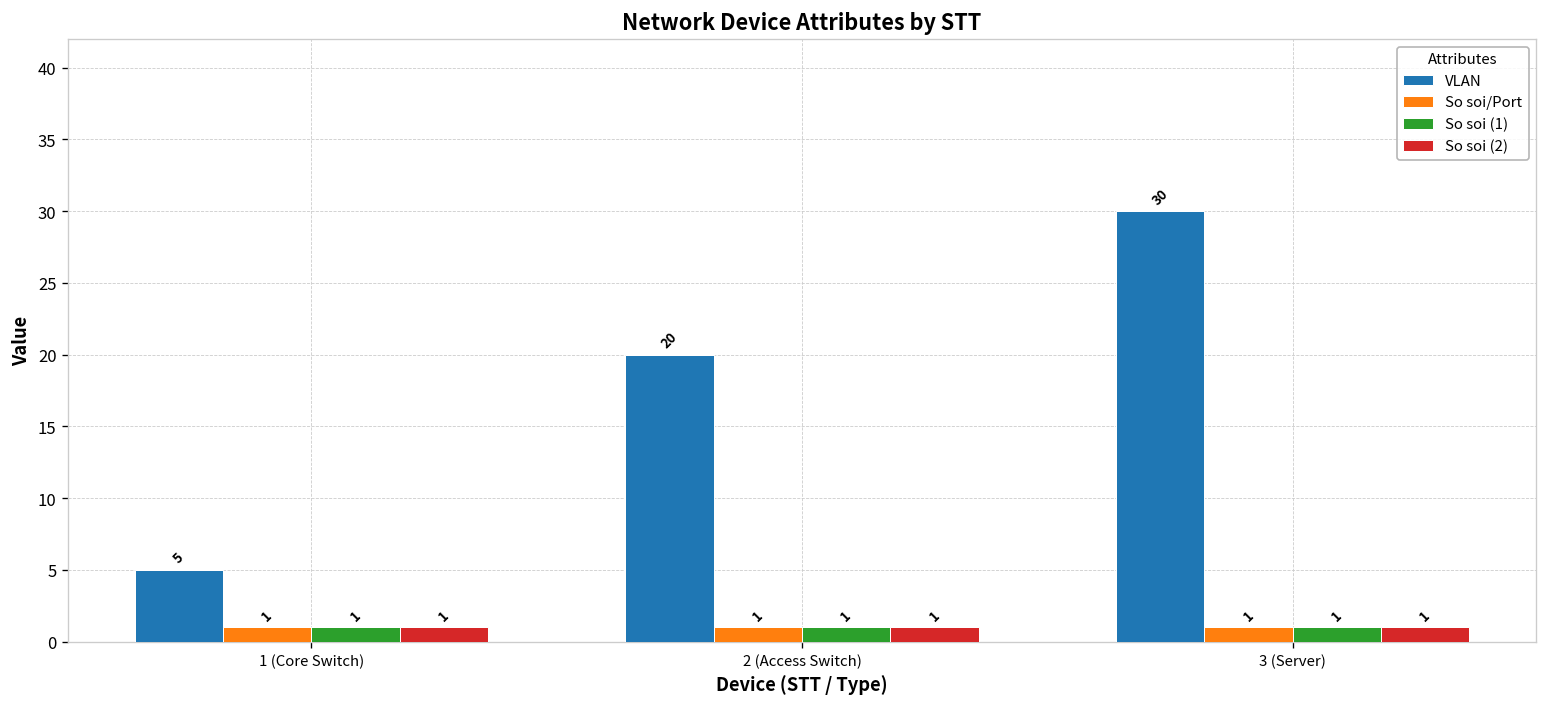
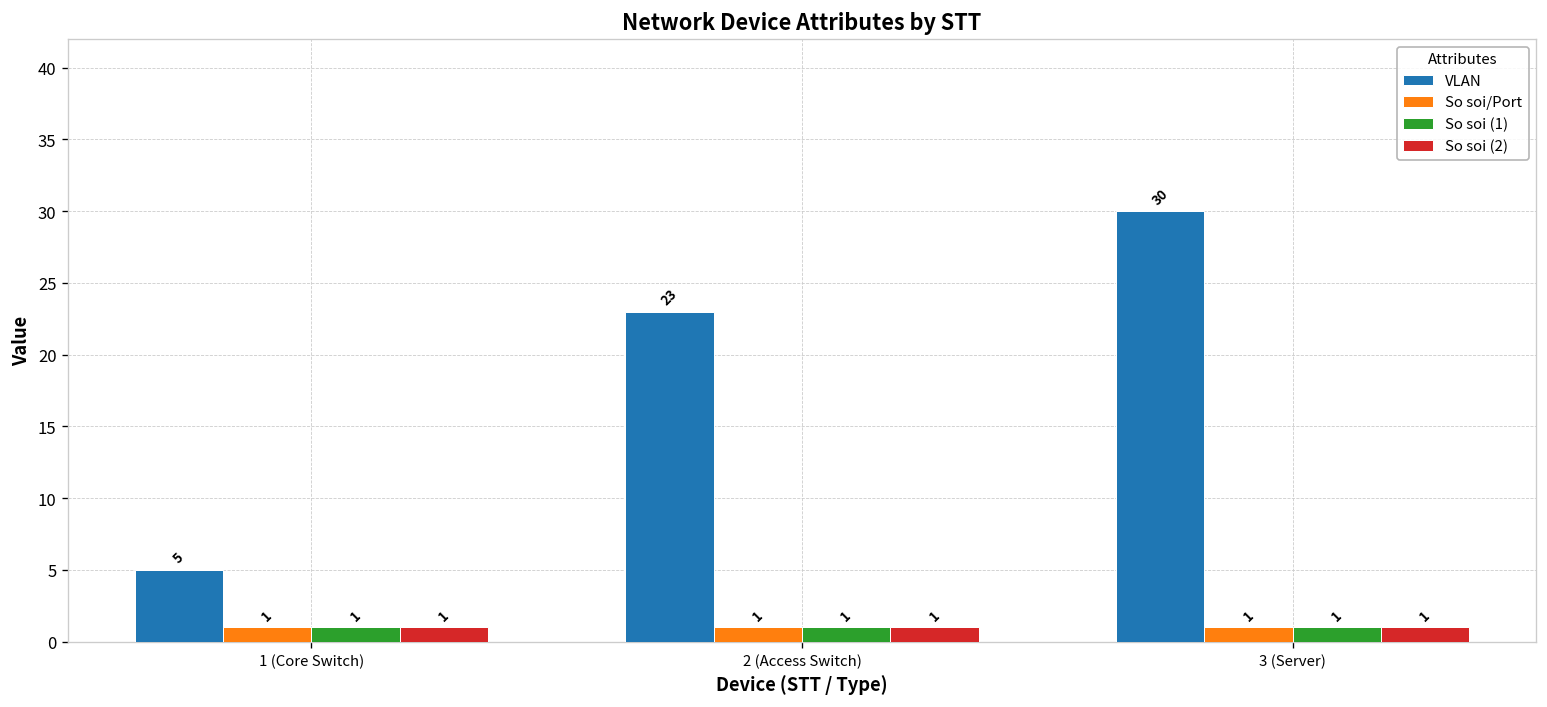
VLAN, 2 (Access Switch): 20 -> 23
